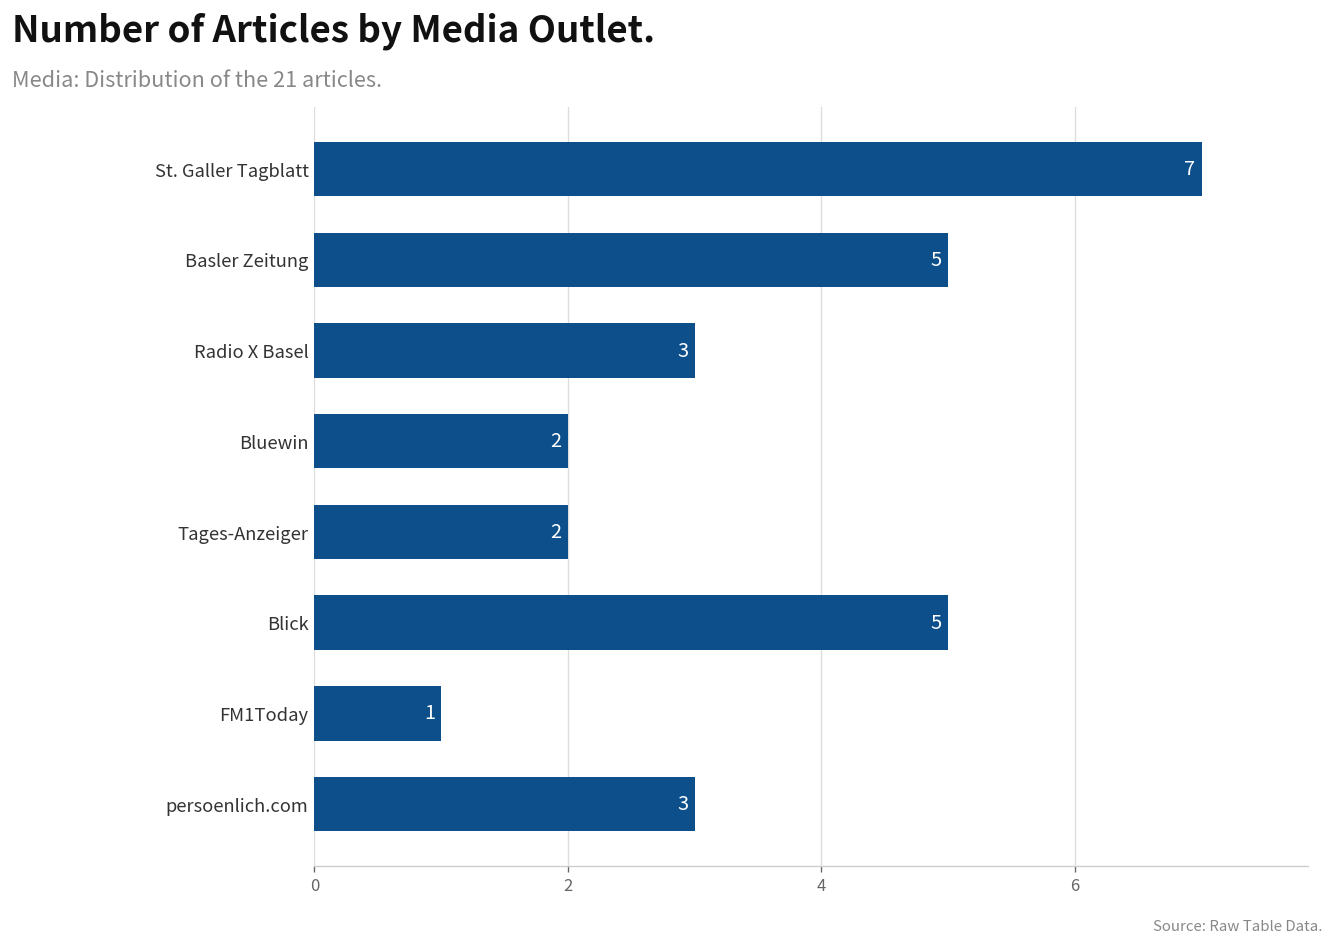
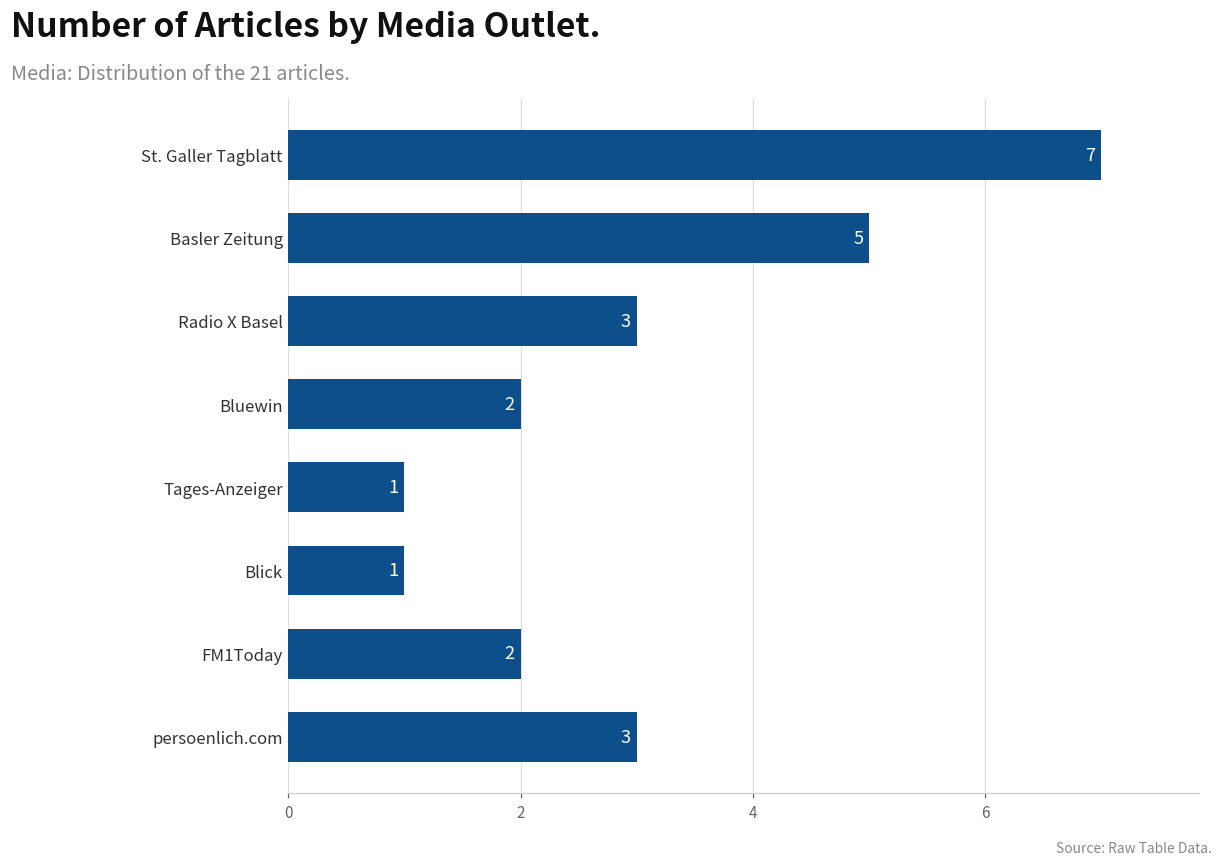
Tages-Anzeiger: 2 -> 1
Blick: 5 -> 1
FM1Today: 1 -> 2
